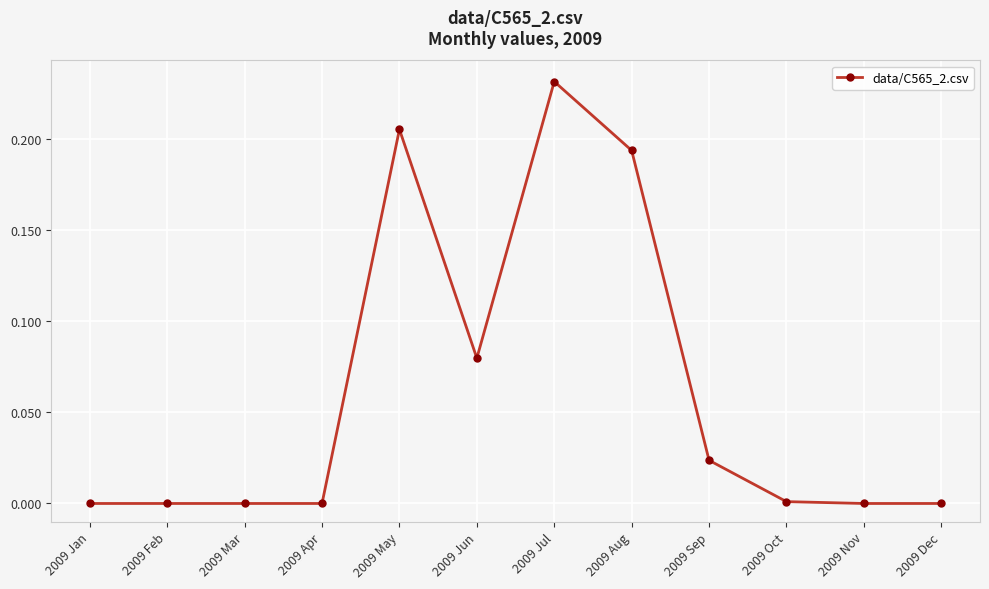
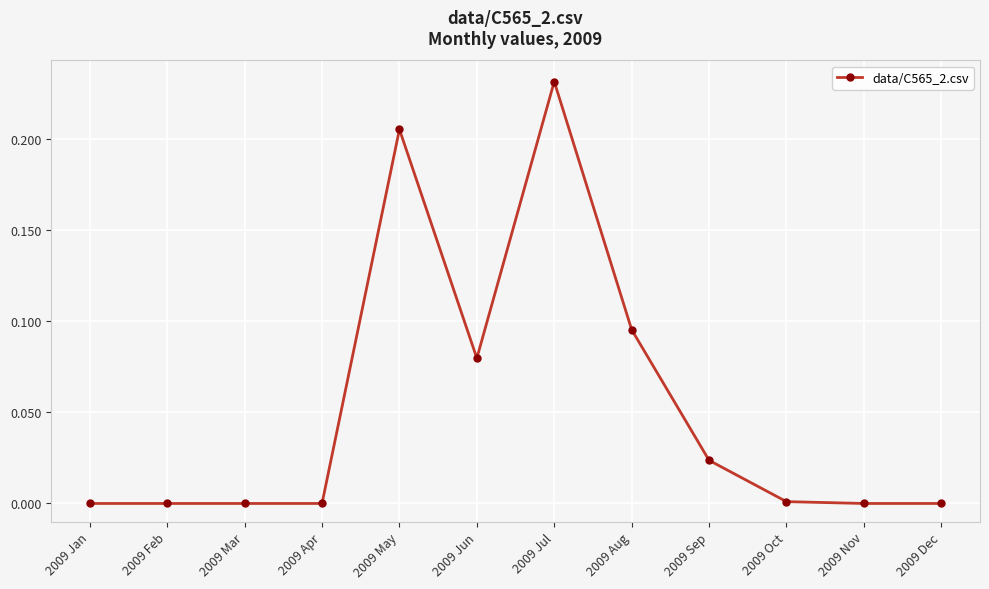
2009 Aug: 0.193 -> 0.095
